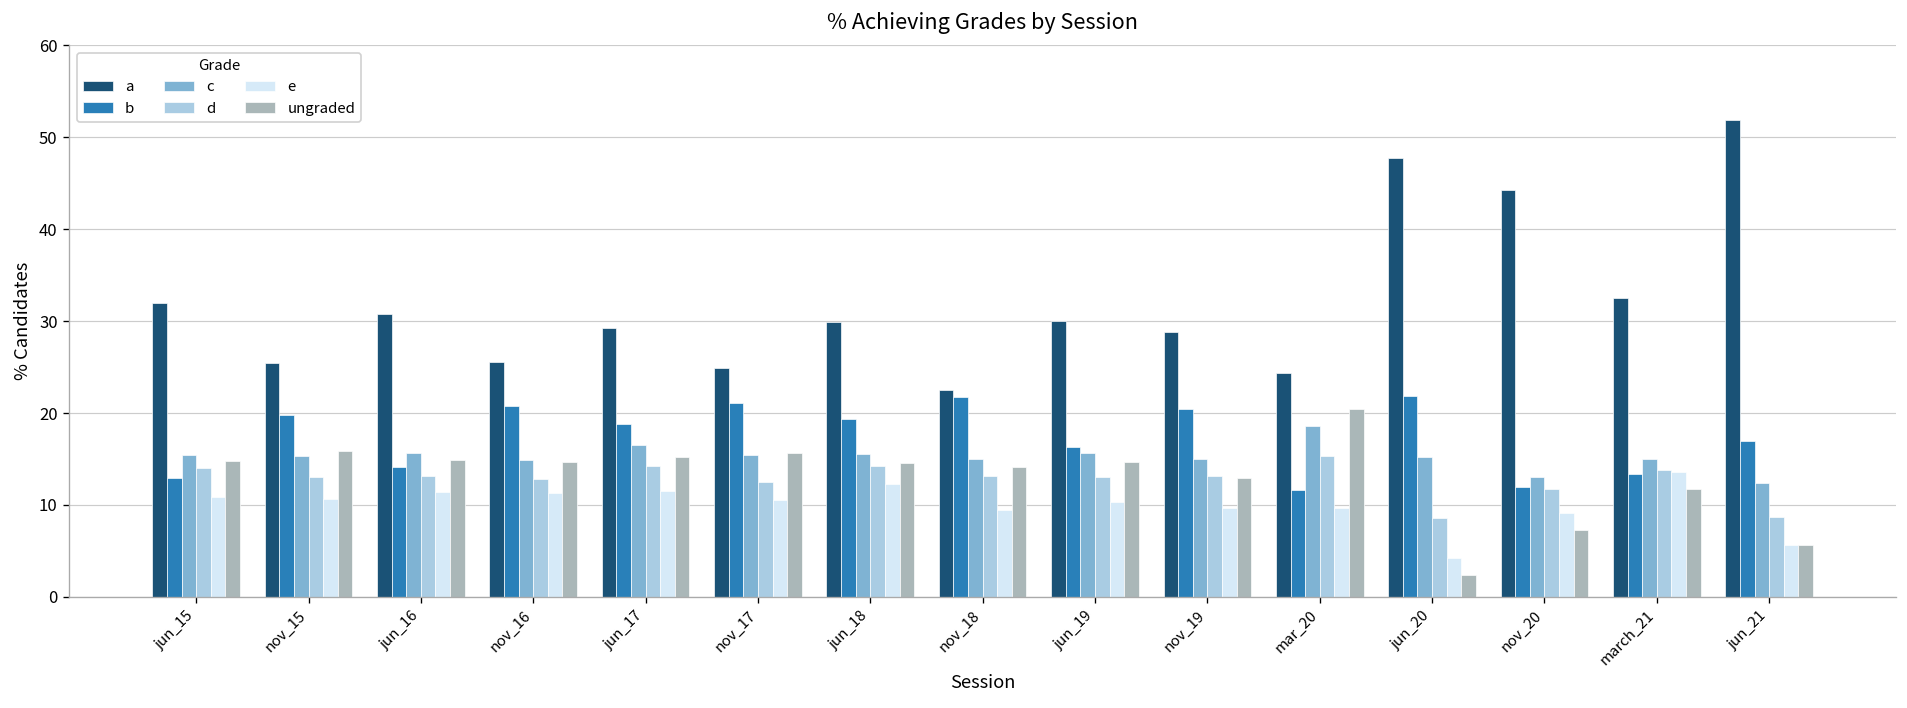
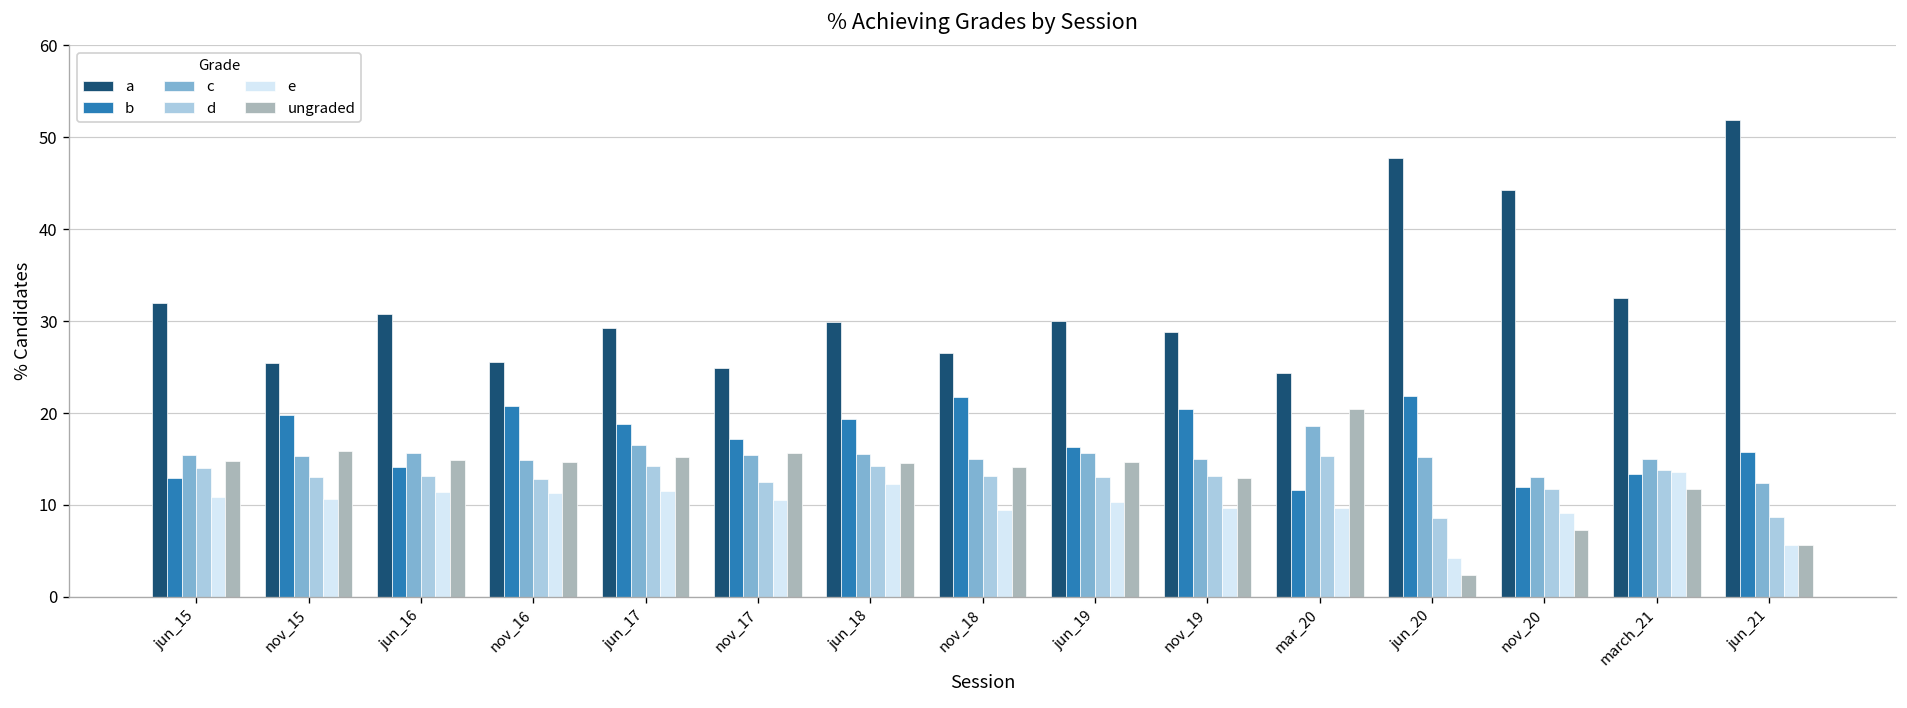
b, nov_17: 21 -> 17
a, nov_18: 23 -> 27
b, jun_21: 17 -> 16
